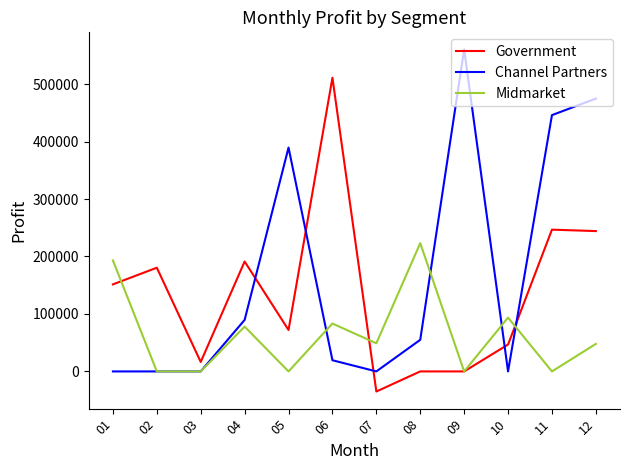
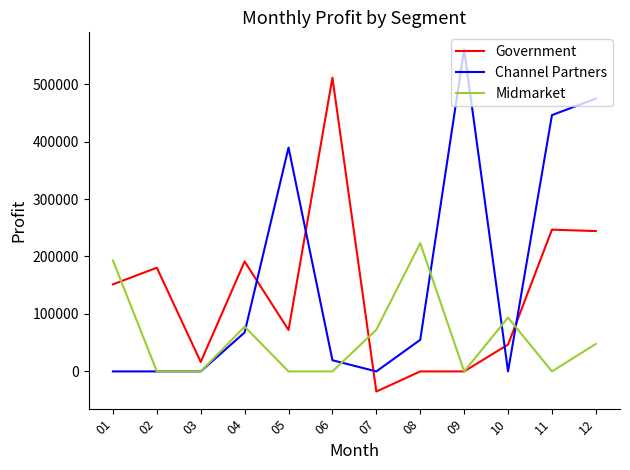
Channel Partners, 04: 90000 -> 70000
Midmarket, 06: 80000 -> 0
Midmarket, 07: 50000 -> 70000
